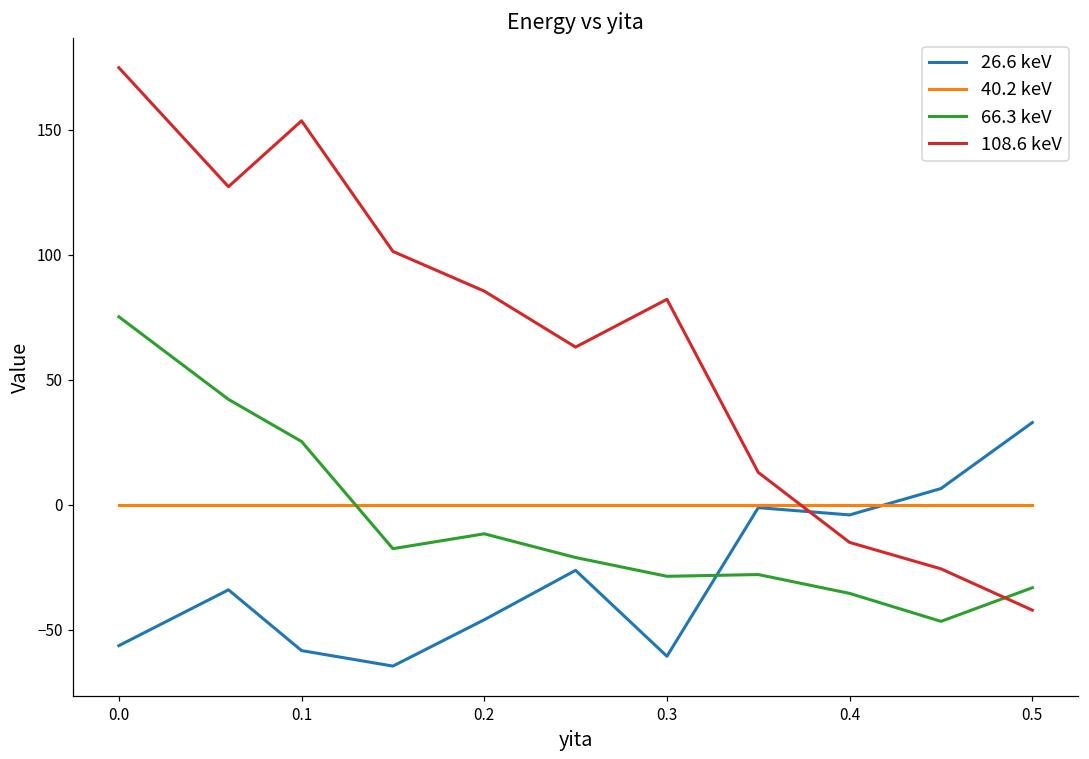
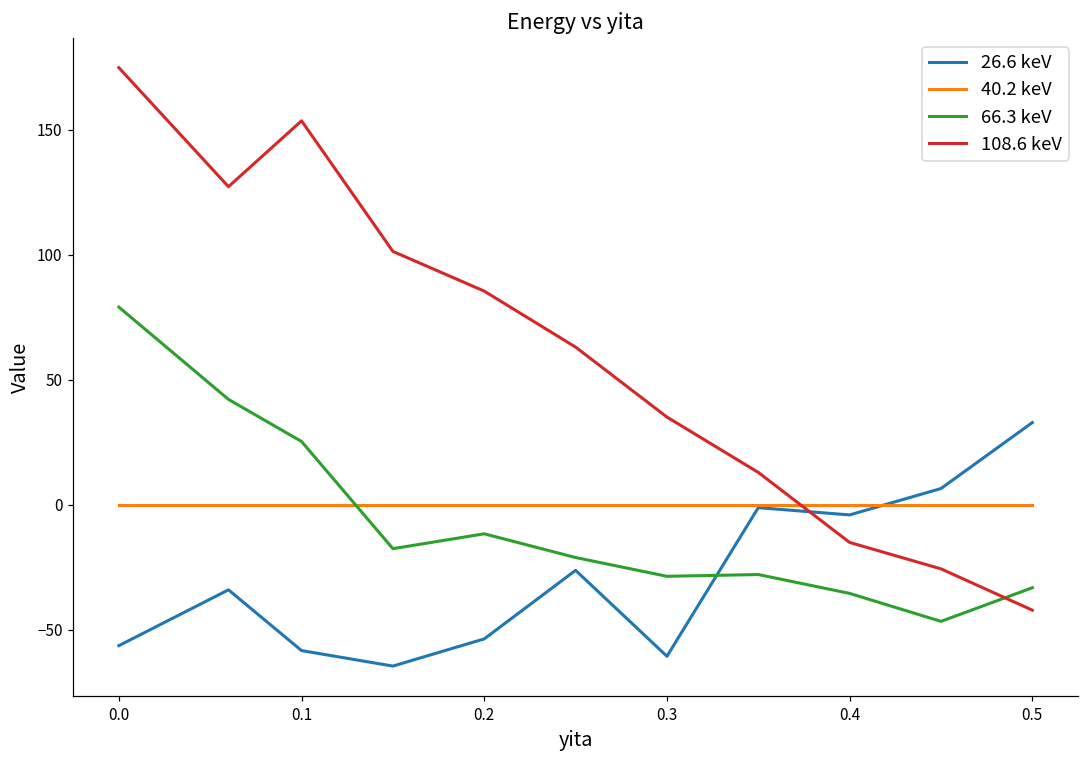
66.3 keV, 0.0: 75 -> 79
26.6 keV, 0.2: -46 -> -54
108.6 keV, 0.3: 82 -> 35
